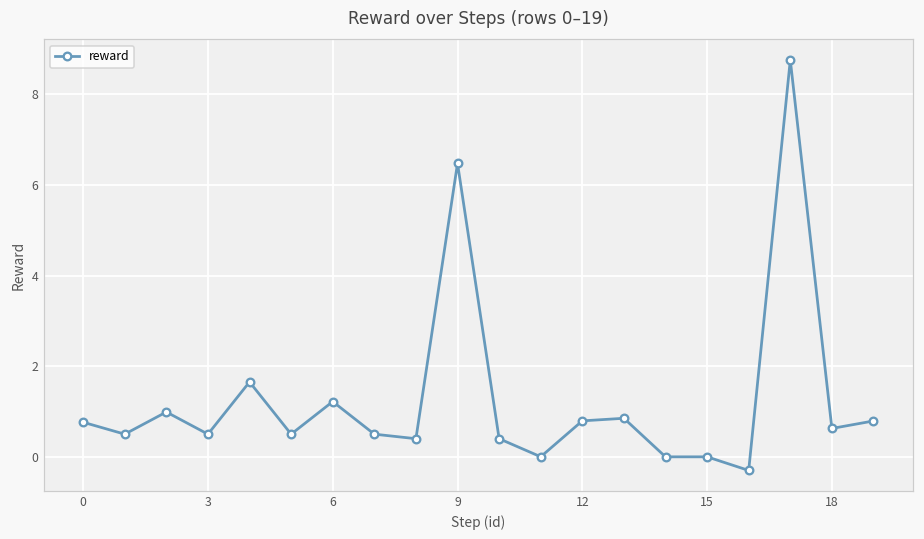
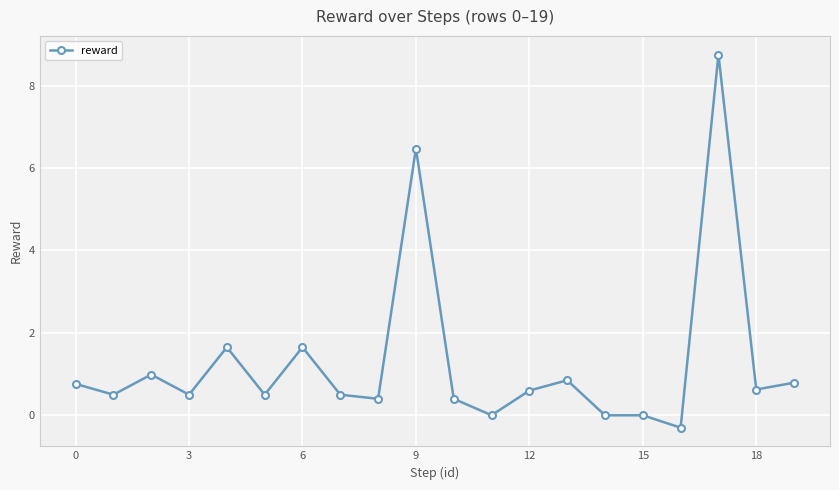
6: 1.2 -> 1.7
12: 0.8 -> 0.6
